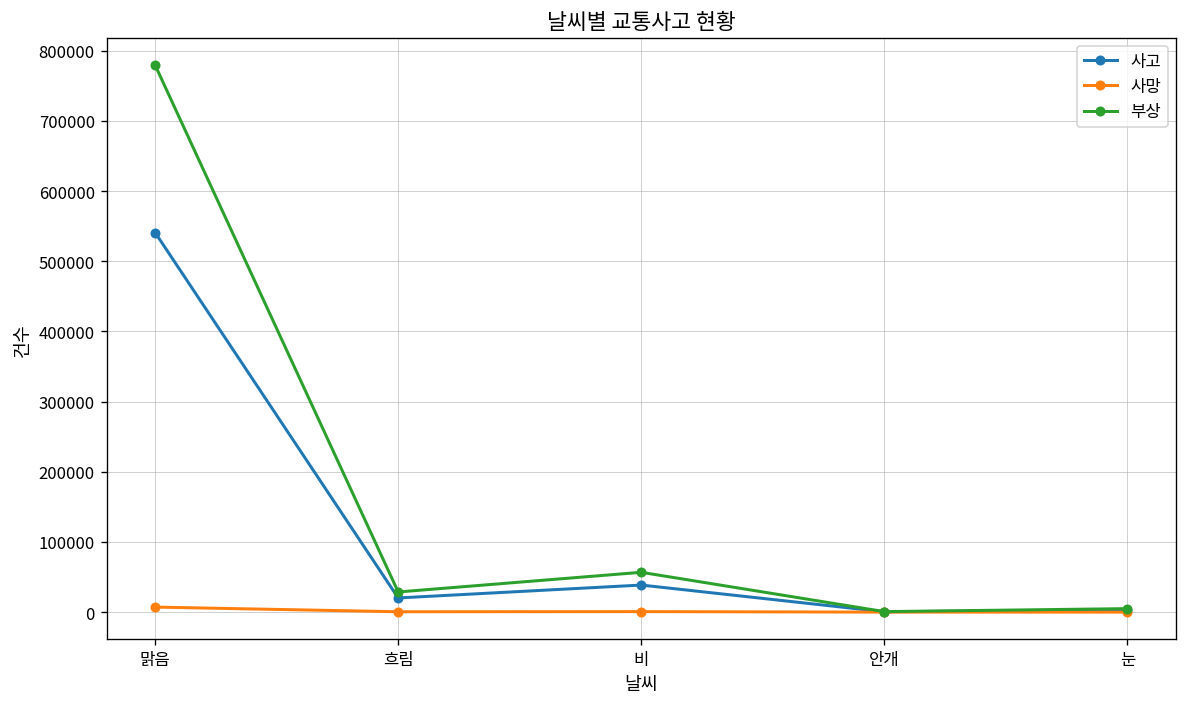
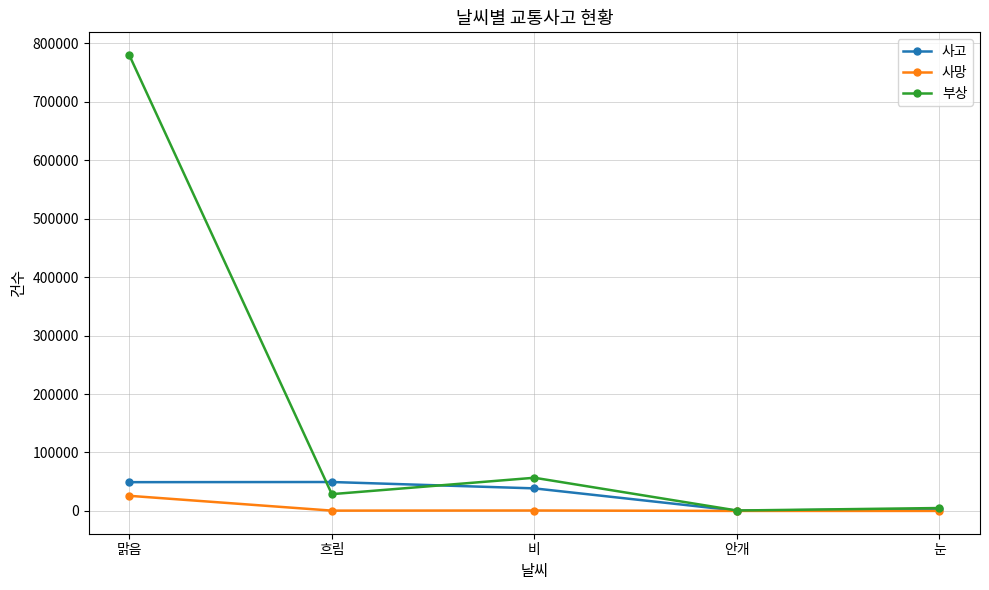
사고, 맑음: 540000 -> 50000
사망, 맑음: 10000 -> 30000
사고, 흐림: 20000 -> 50000
